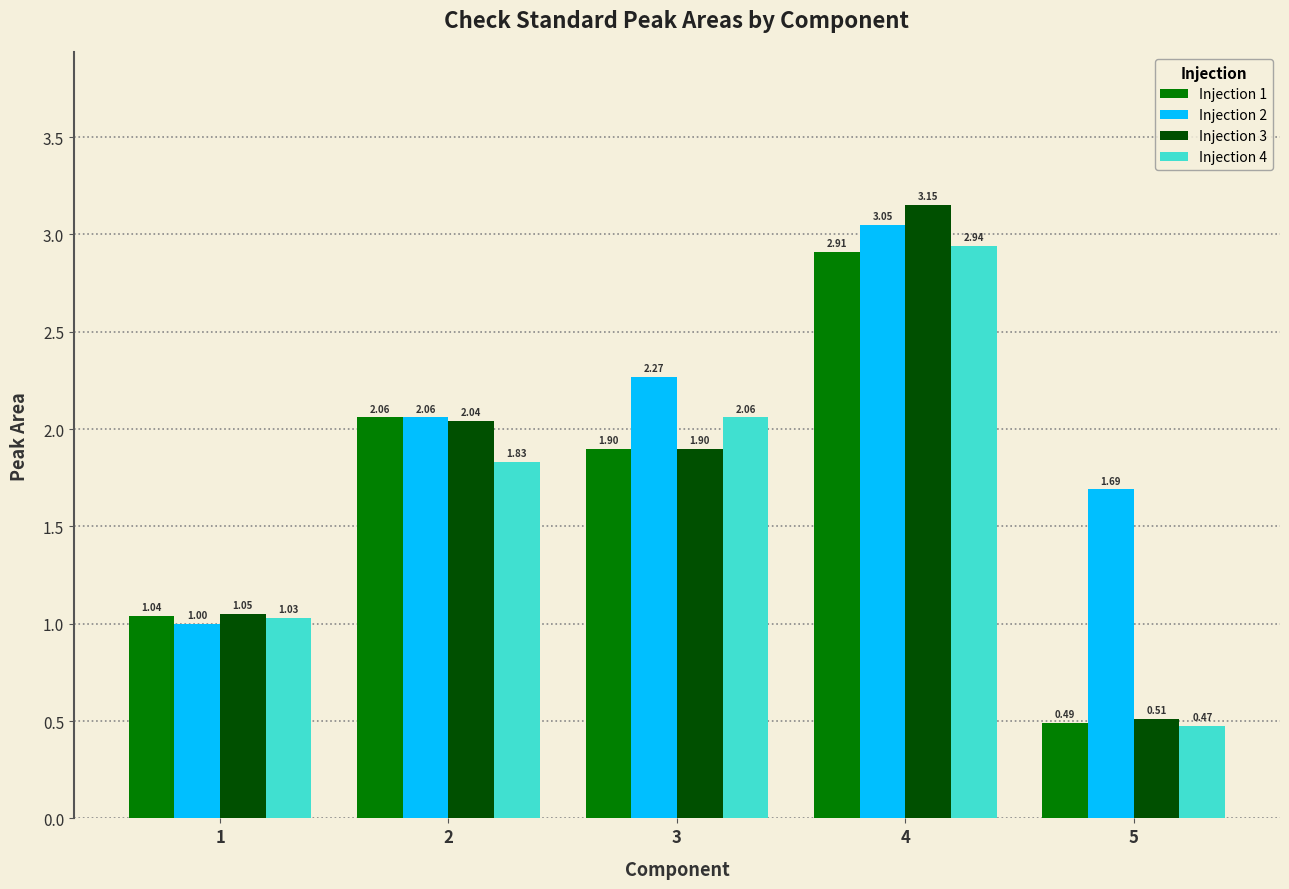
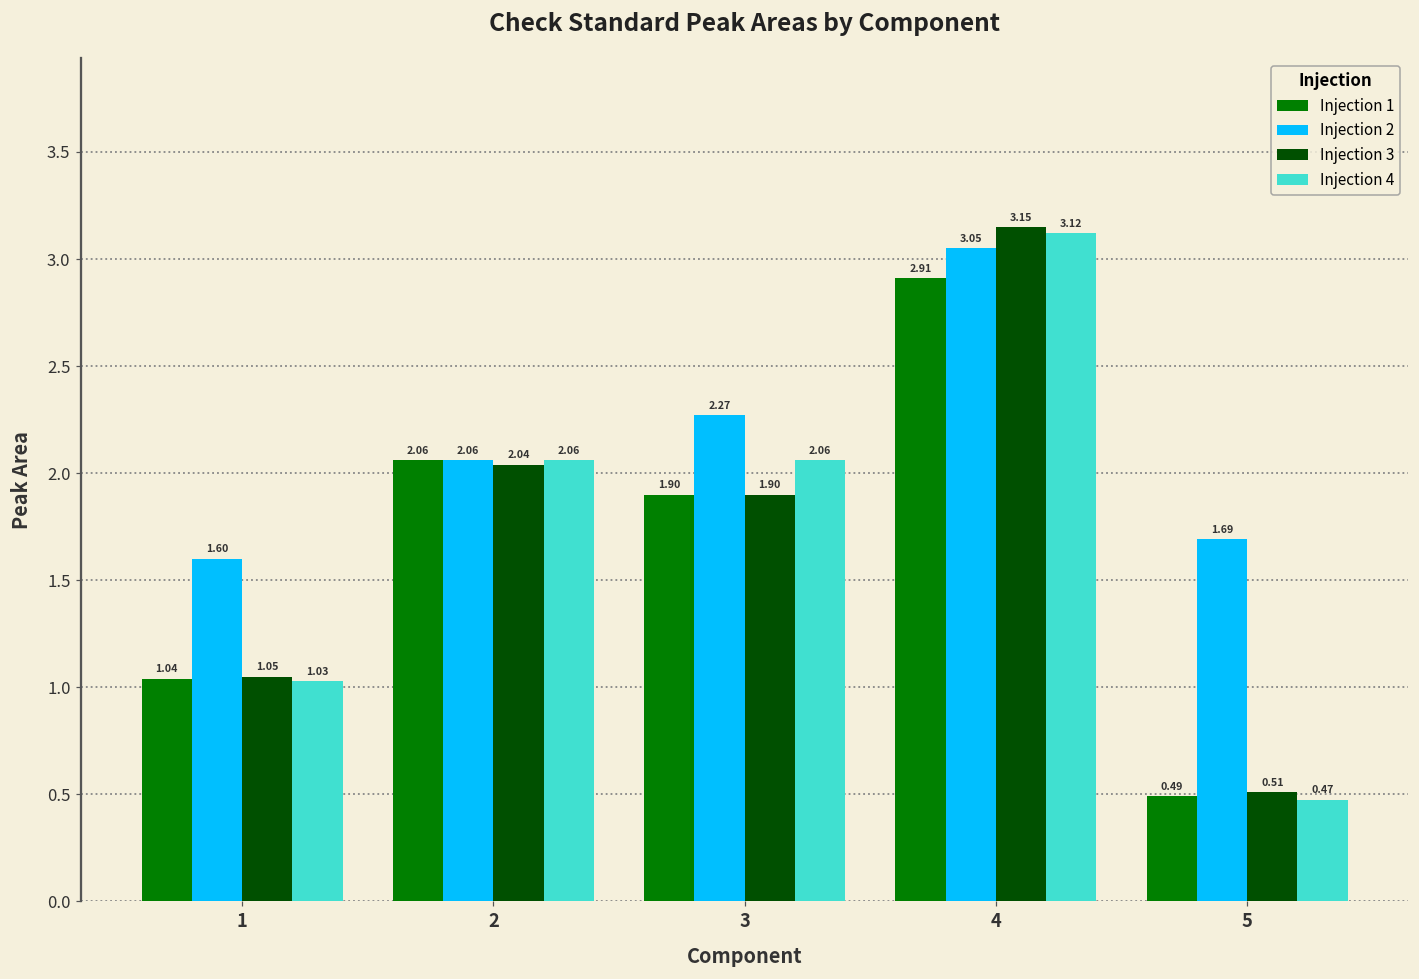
Injection 2, 1: 1.00 -> 1.60
Injection 4, 2: 1.83 -> 2.06
Injection 4, 4: 2.94 -> 3.12
